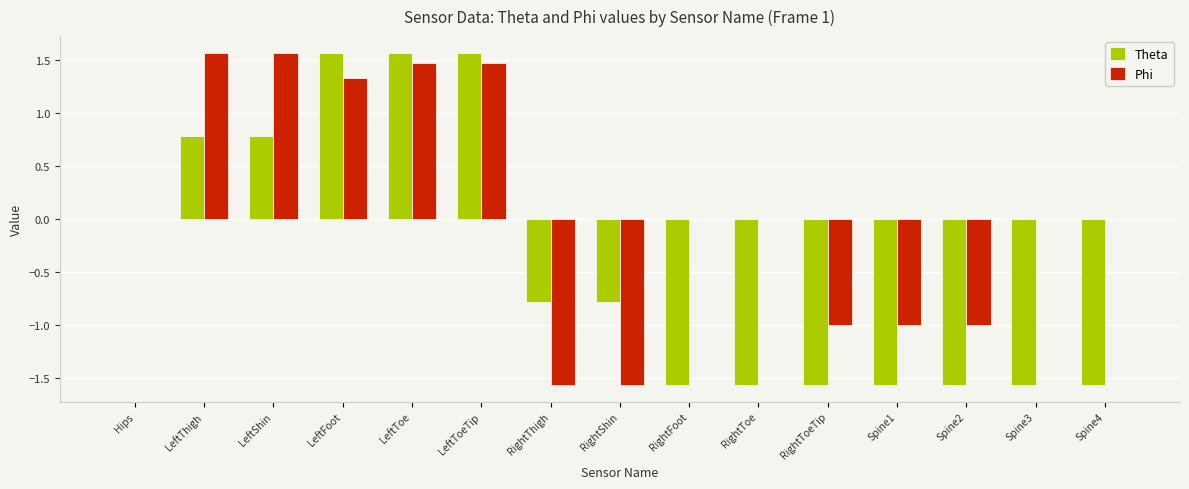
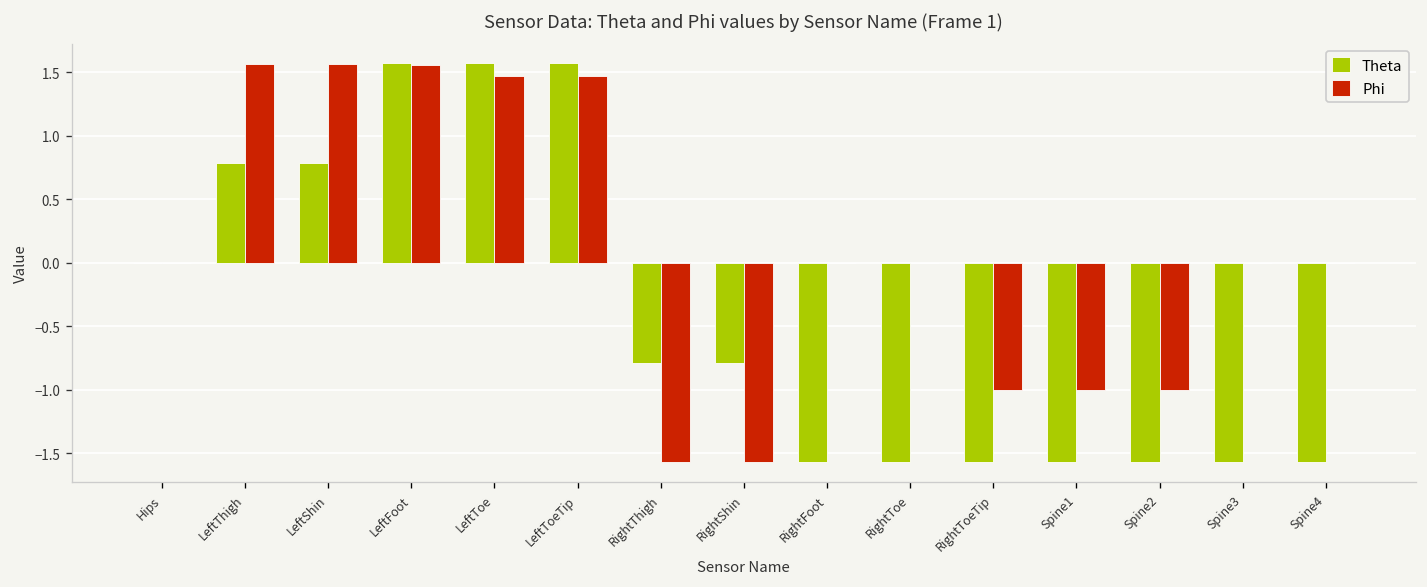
Phi, LeftFoot: 1.33 -> 1.56
